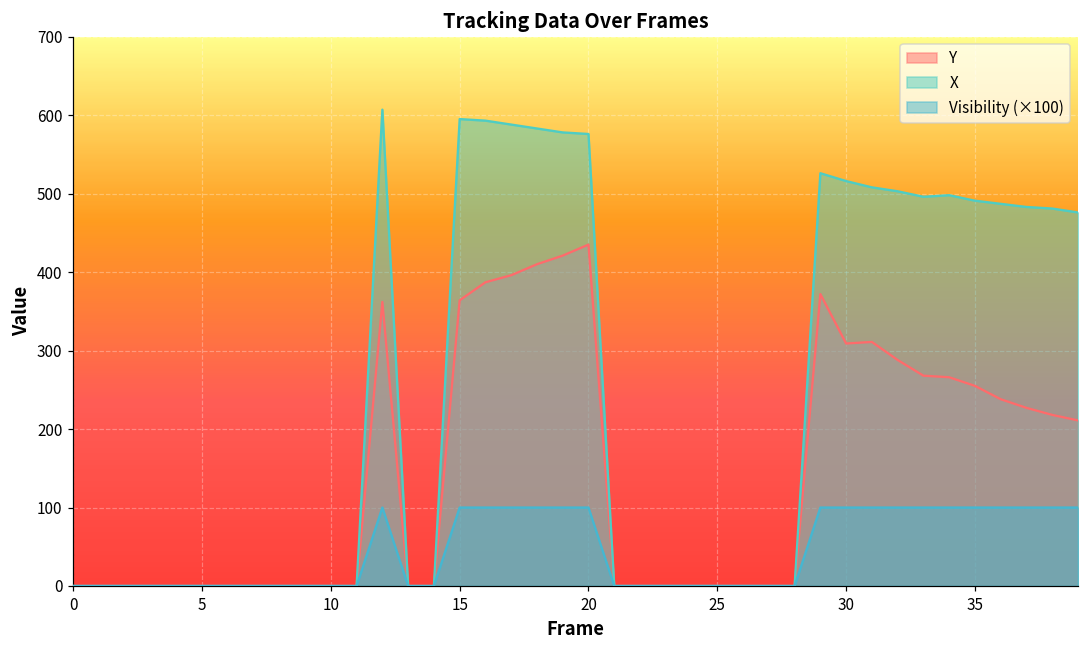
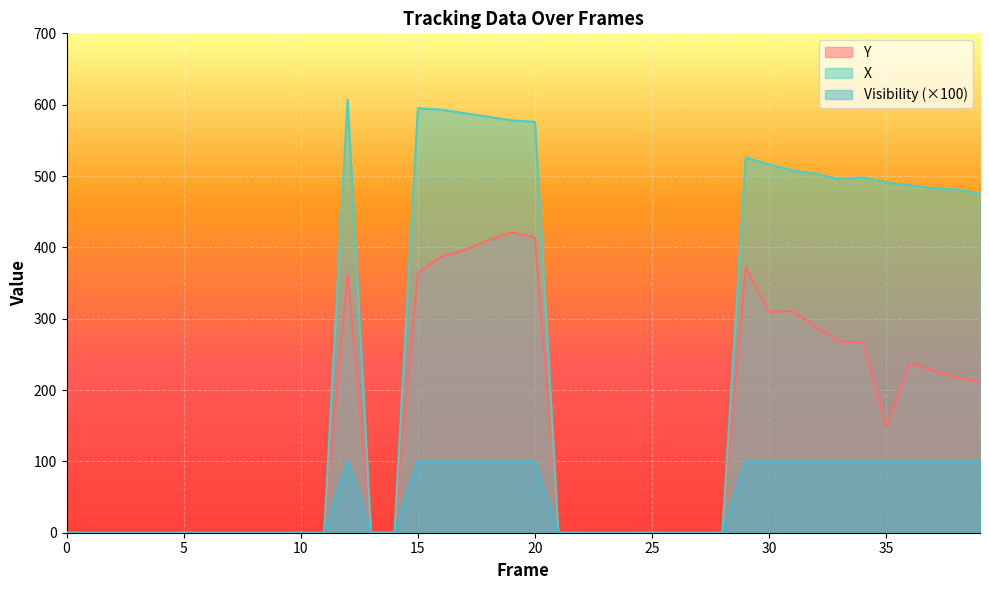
Y, 20: 440 -> 410
Y, 35: 260 -> 150
